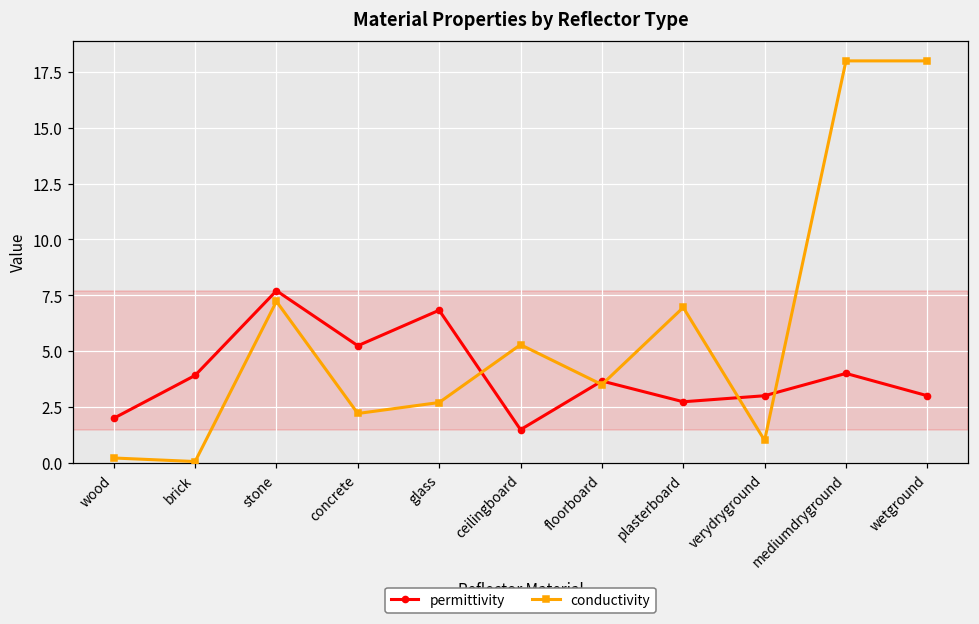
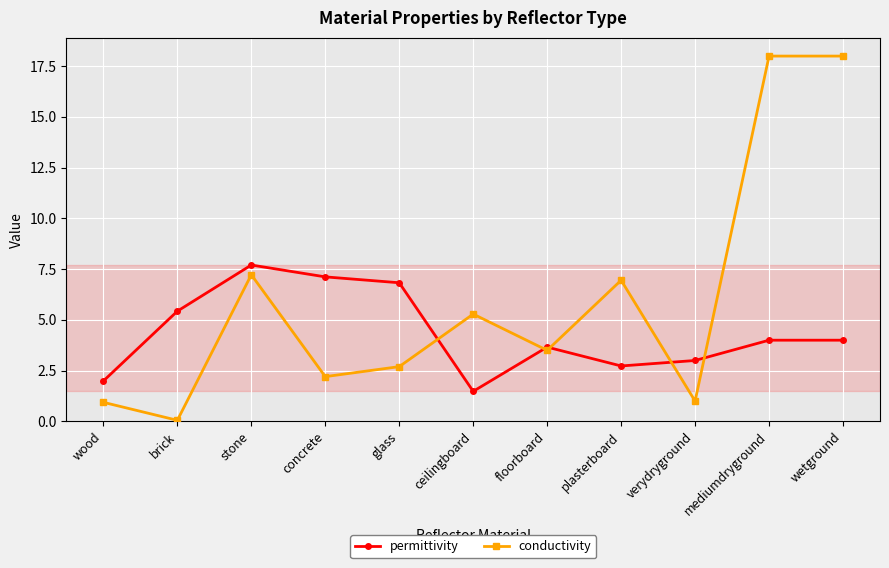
conductivity, wood: 0.2 -> 0.9
permittivity, brick: 3.9 -> 5.4
permittivity, concrete: 5.2 -> 7.1
permittivity, wetground: 3 -> 4
